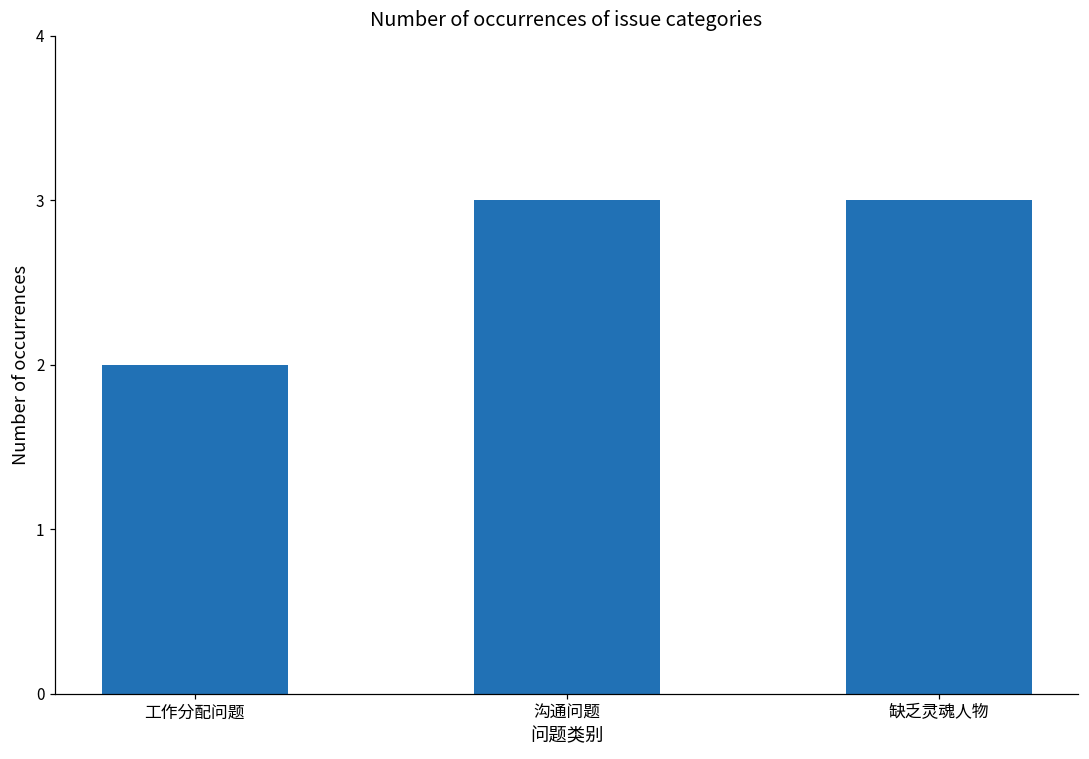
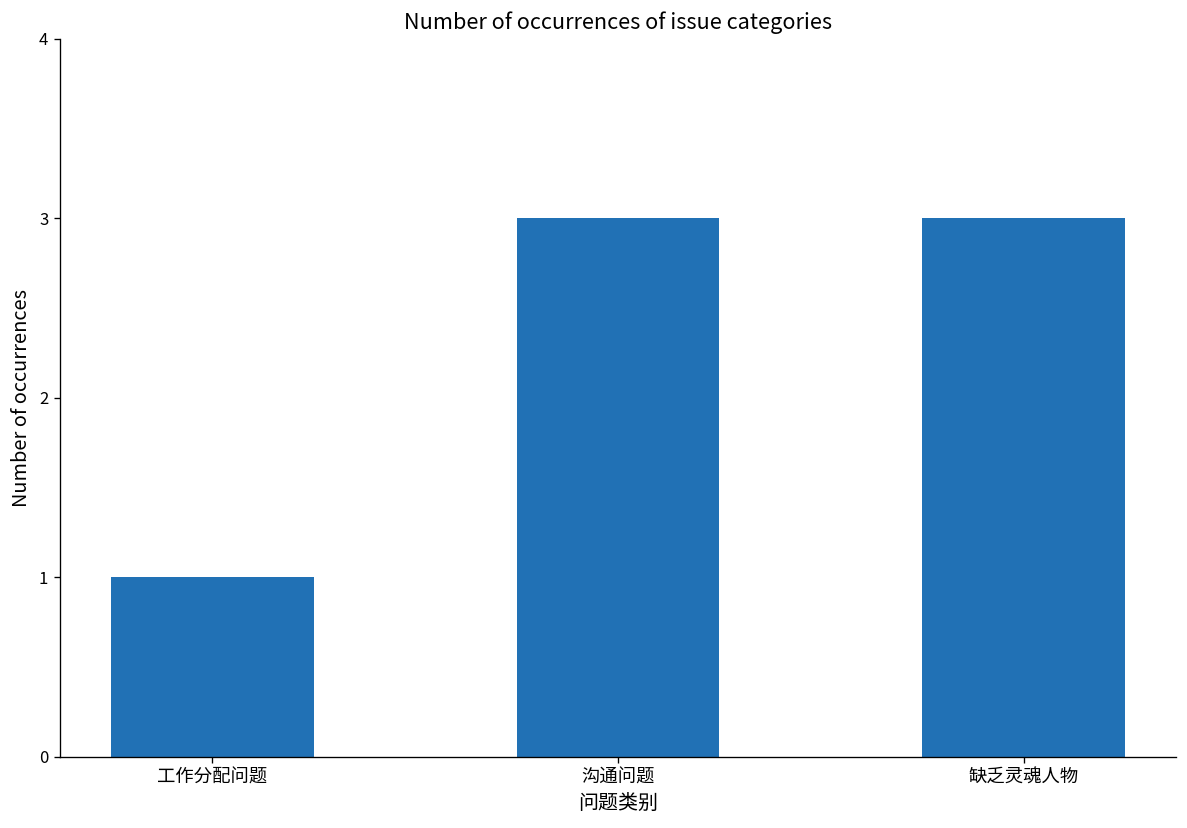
工作分配问题: 2 -> 1
